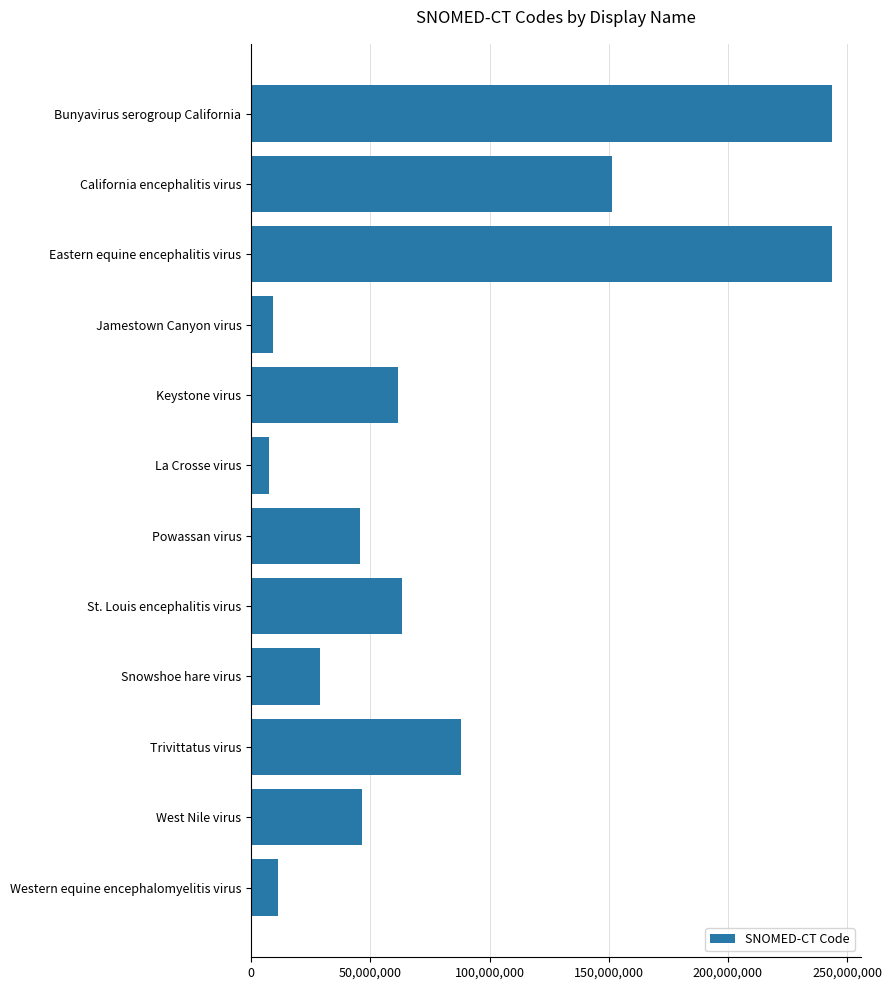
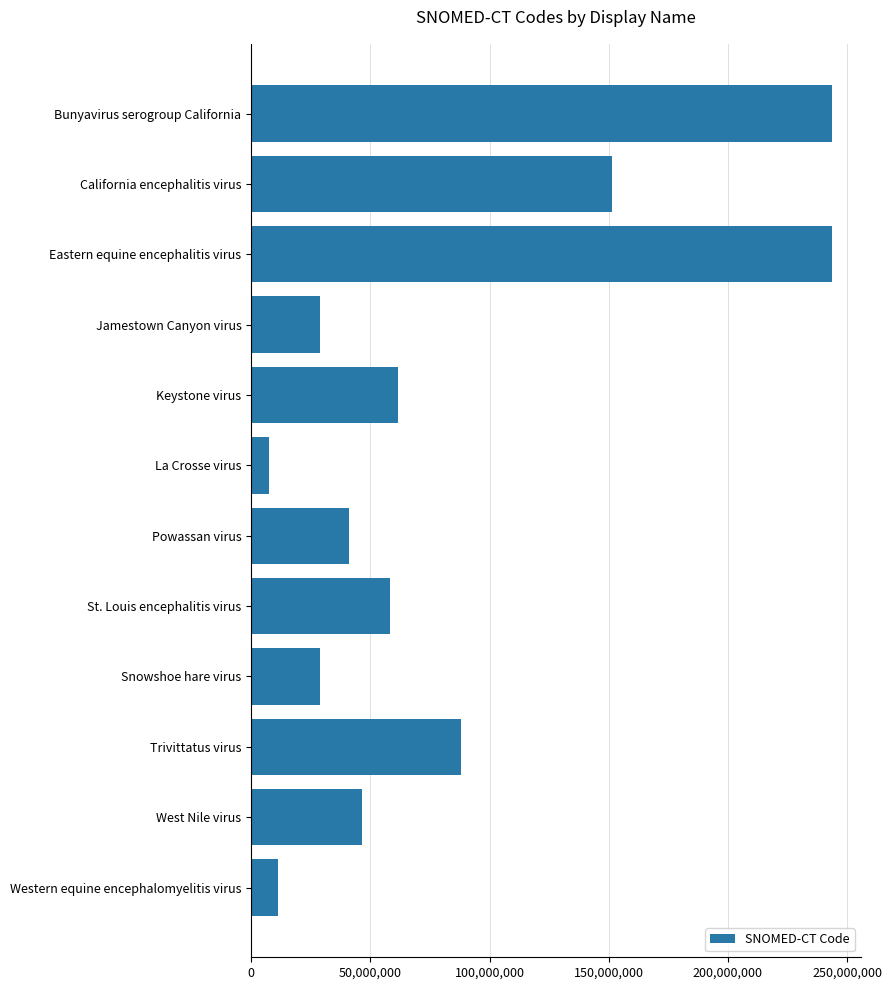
Jamestown Canyon virus: 9,000,000 -> 29,000,000
Powassan virus: 46,000,000 -> 41,000,000
St. Louis encephalitis virus: 63,000,000 -> 58,000,000
